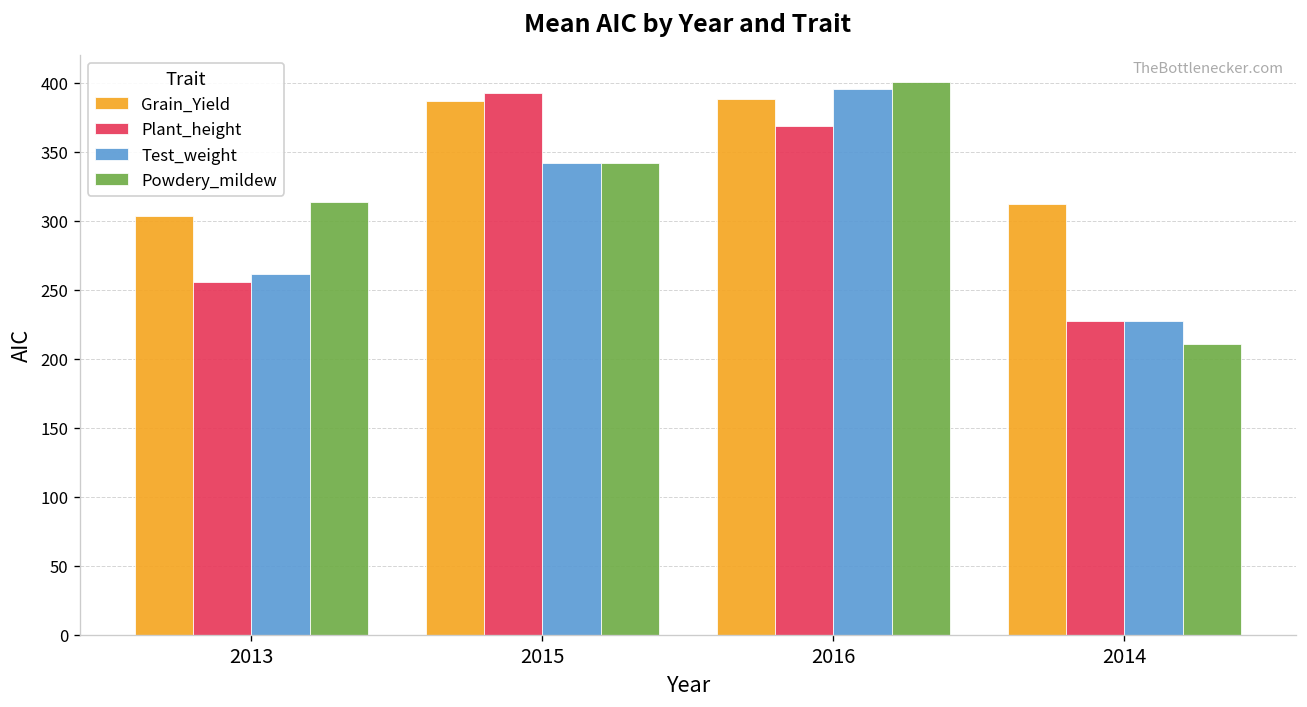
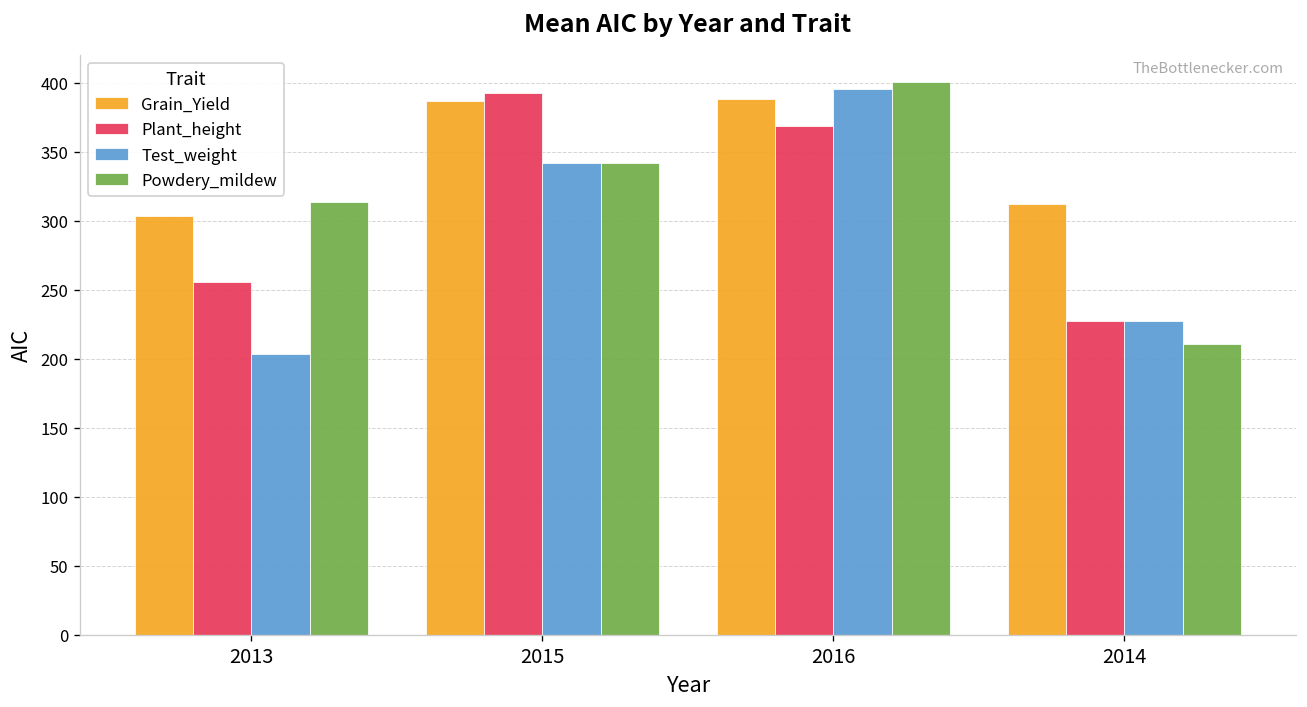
Test_weight, 2013: 261 -> 204
